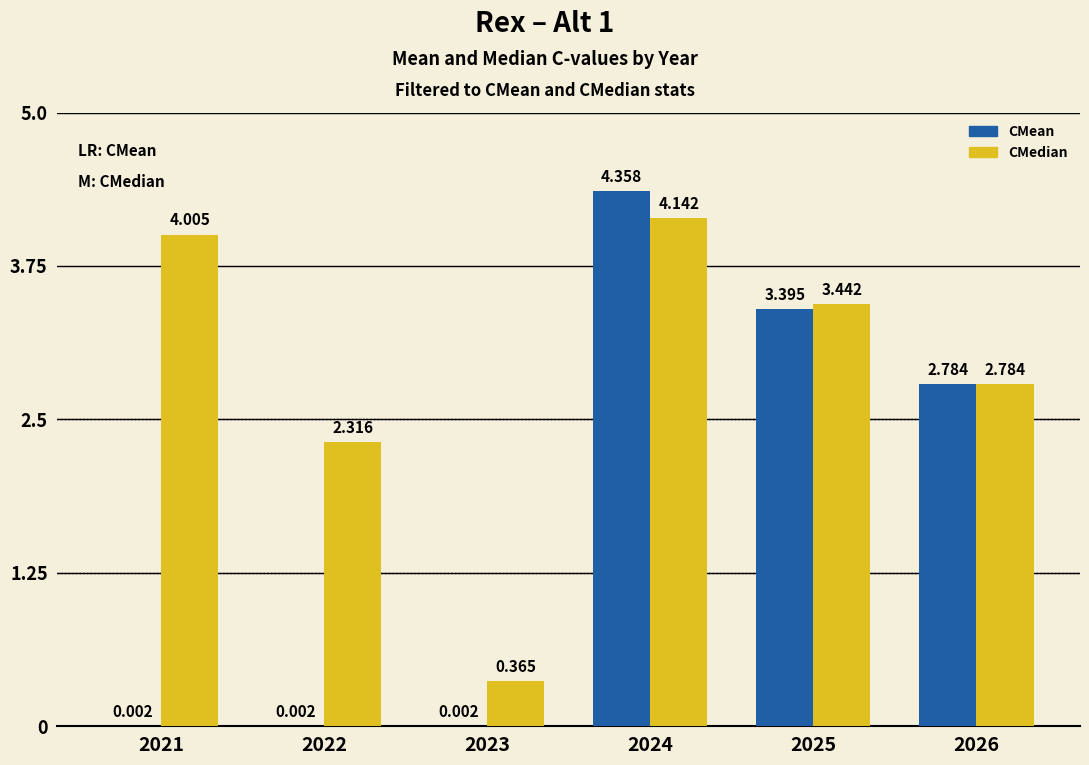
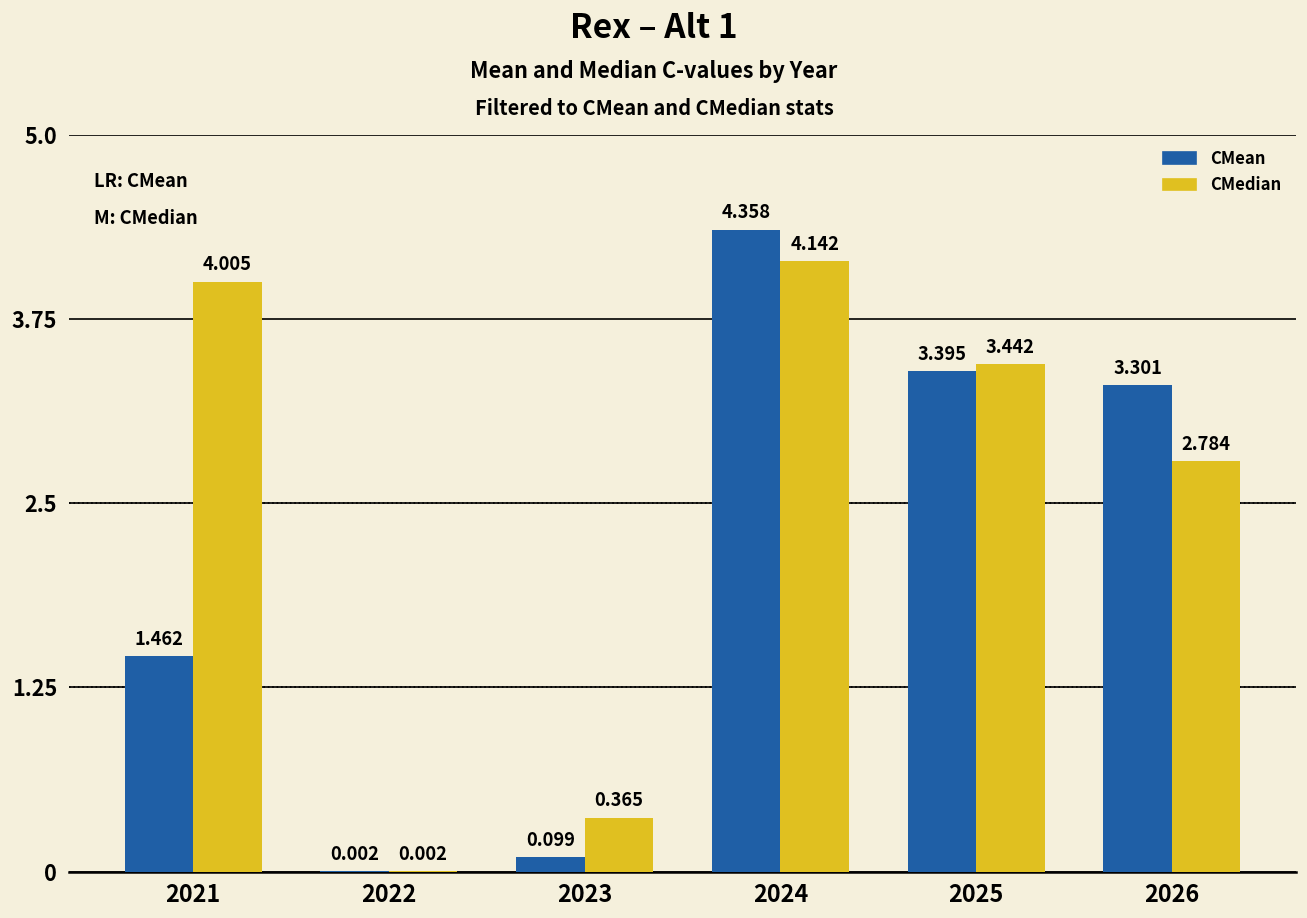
CMean, 2021: 0.002 -> 1.462
CMedian, 2022: 2.316 -> 0.002
CMean, 2023: 0.002 -> 0.099
CMean, 2026: 2.784 -> 3.301
